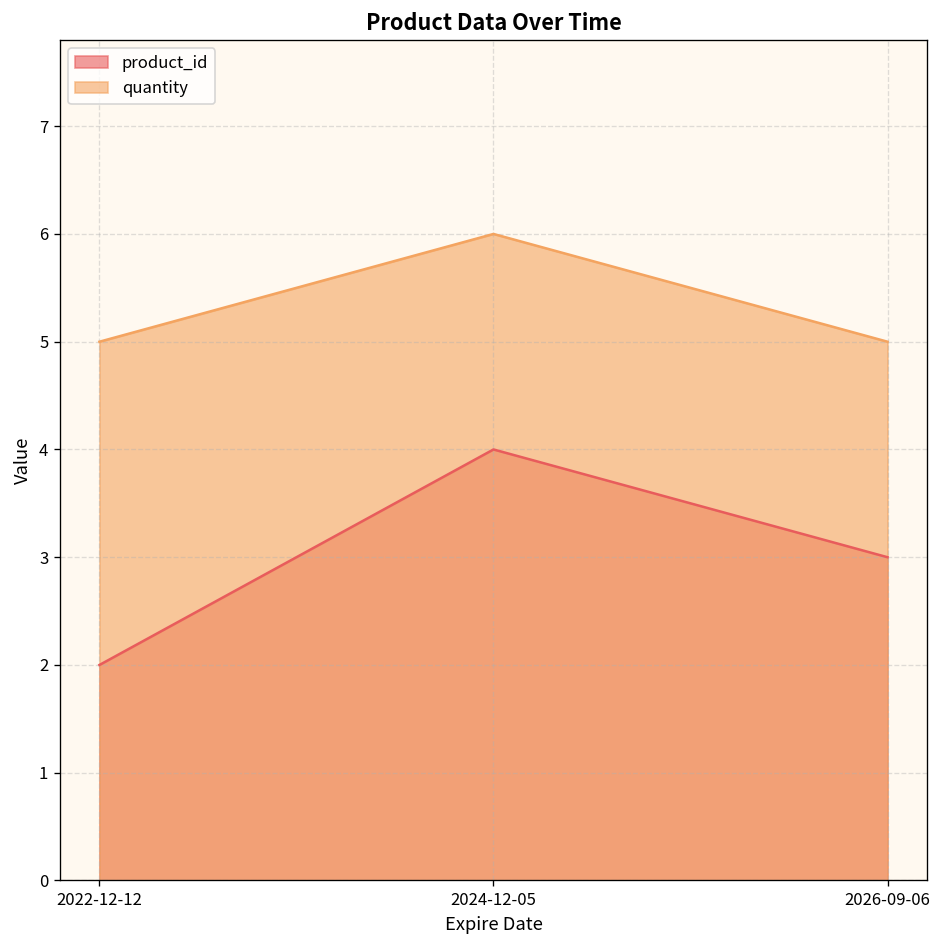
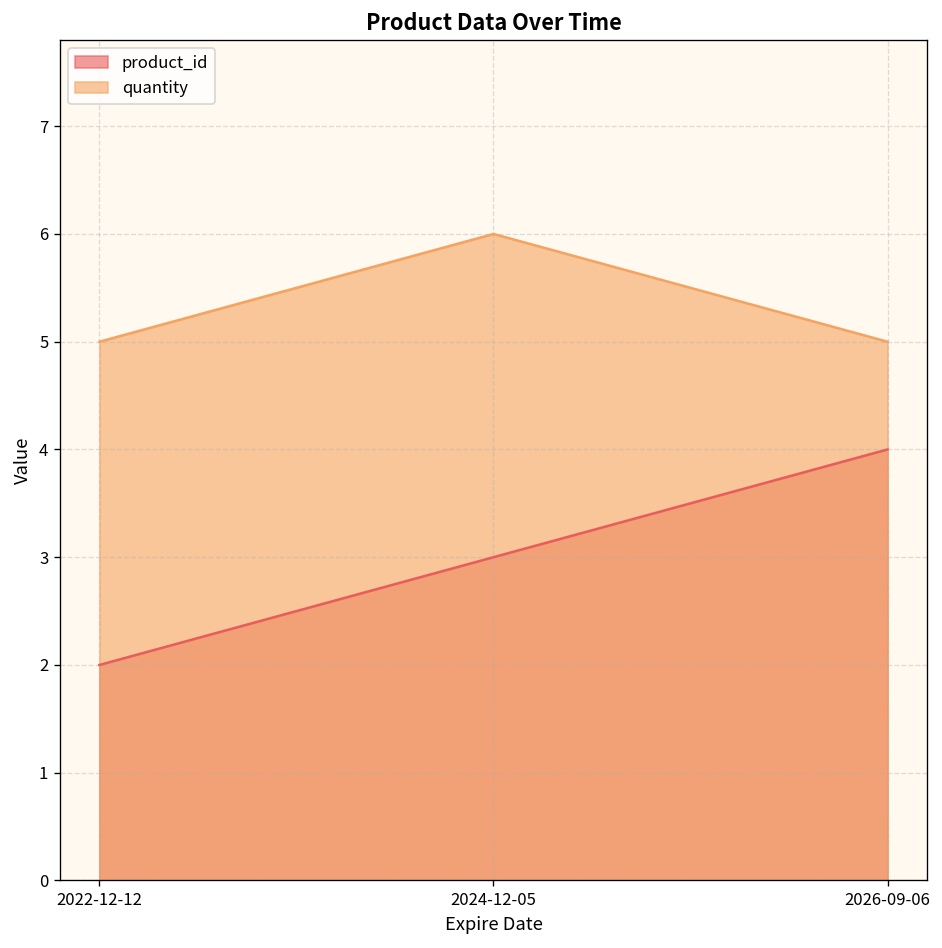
product_id, 2024-12-05: 4 -> 3
product_id, 2026-09-06: 3 -> 4
